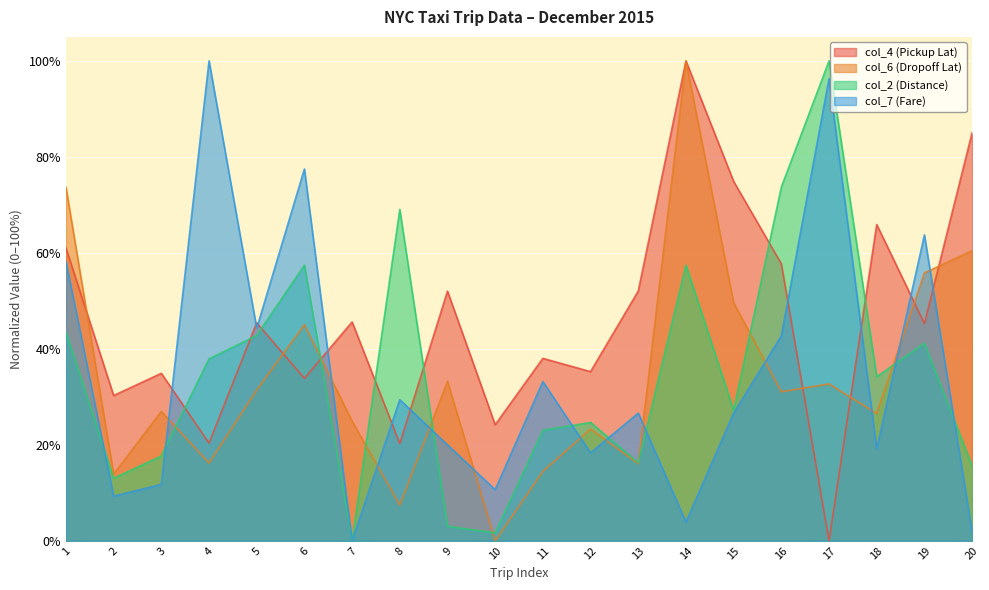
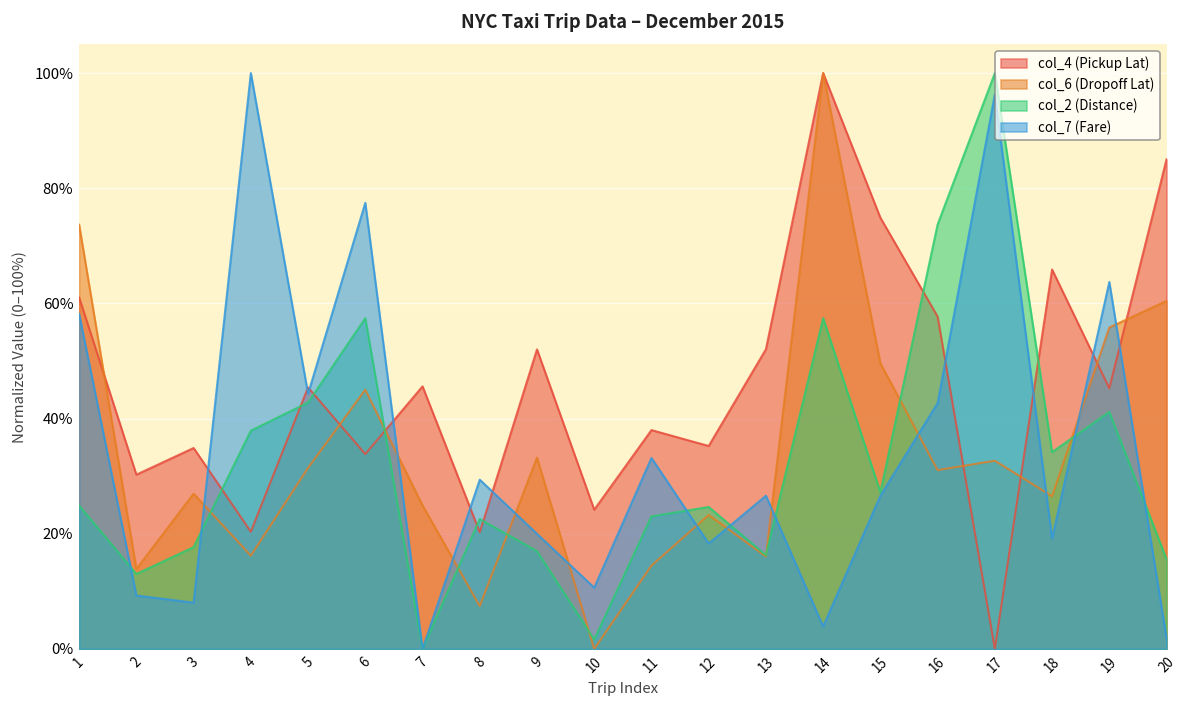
col_2 (Distance), 1: 43% -> 25%
col_7 (Fare), 3: 12% -> 8%
col_2 (Distance), 8: 69% -> 23%
col_2 (Distance), 9: 3% -> 17%
